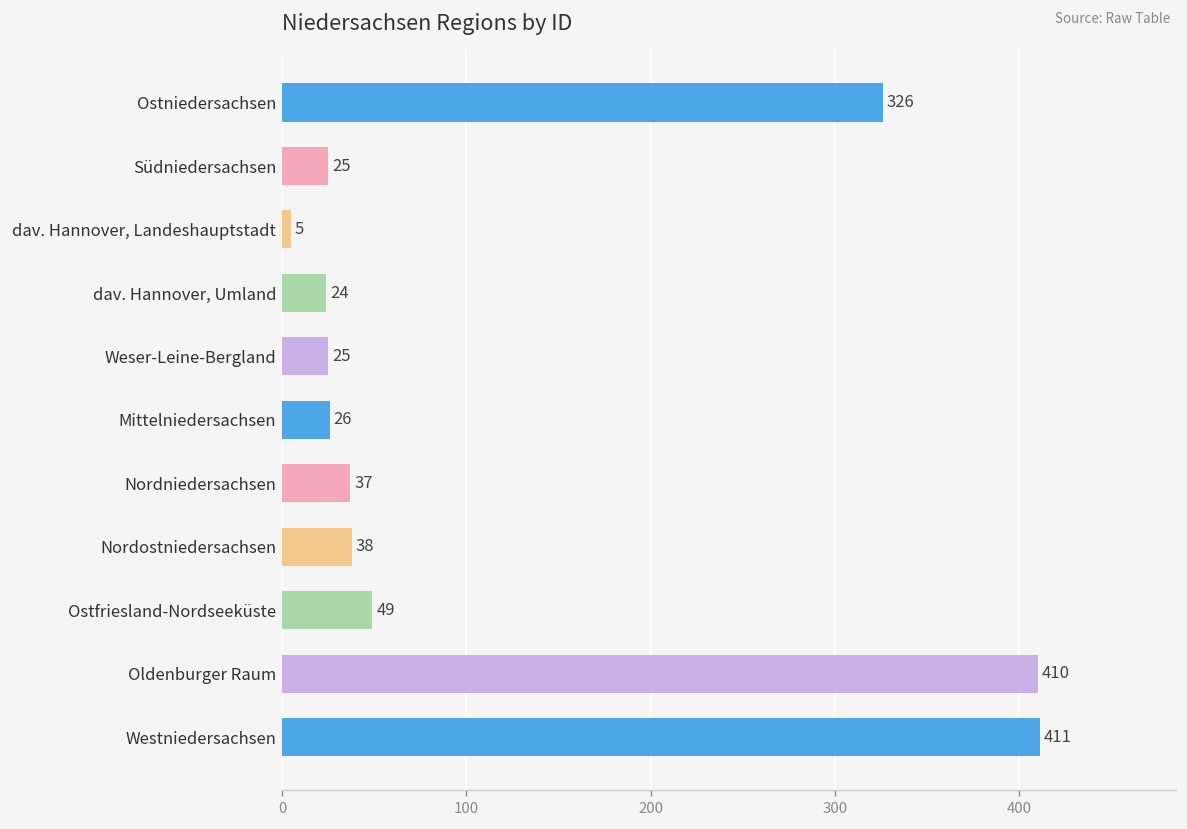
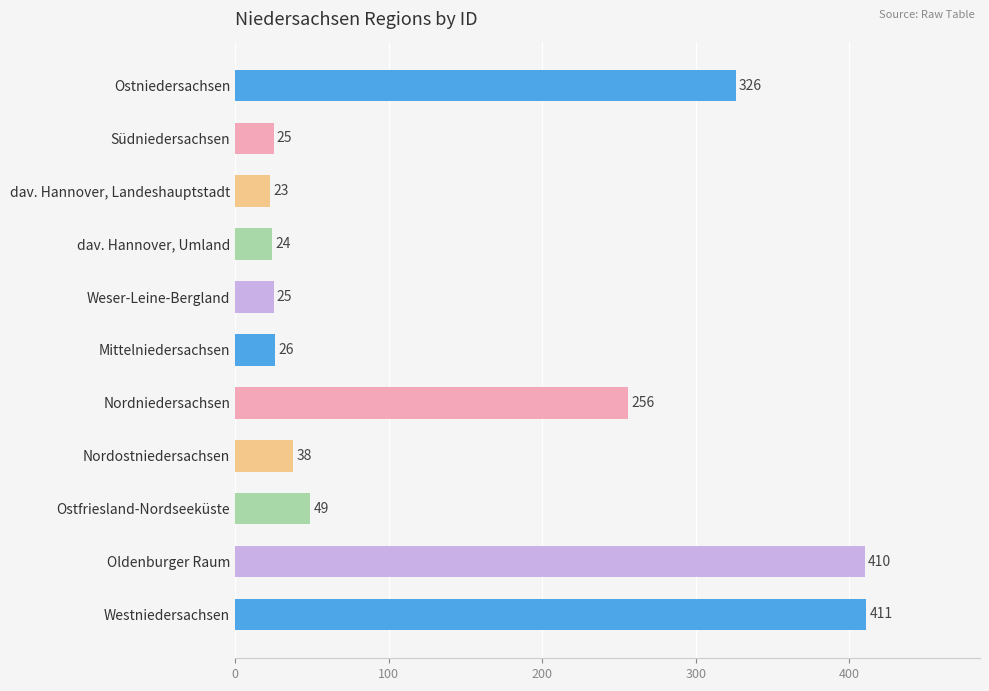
dav. Hannover, Landeshauptstadt: 5 -> 23
Nordniedersachsen: 37 -> 256
